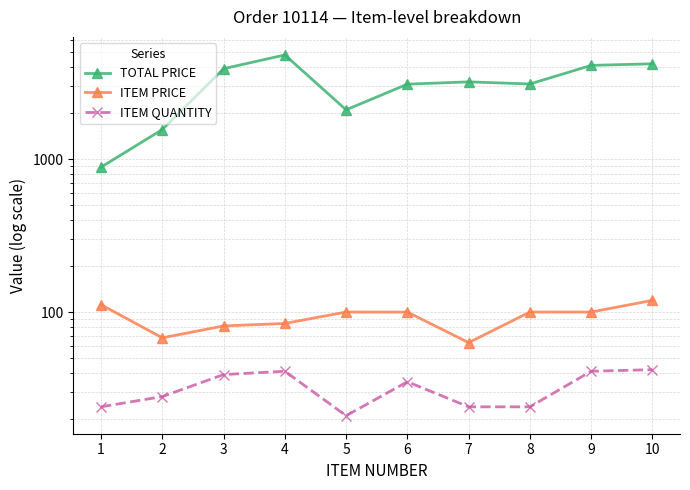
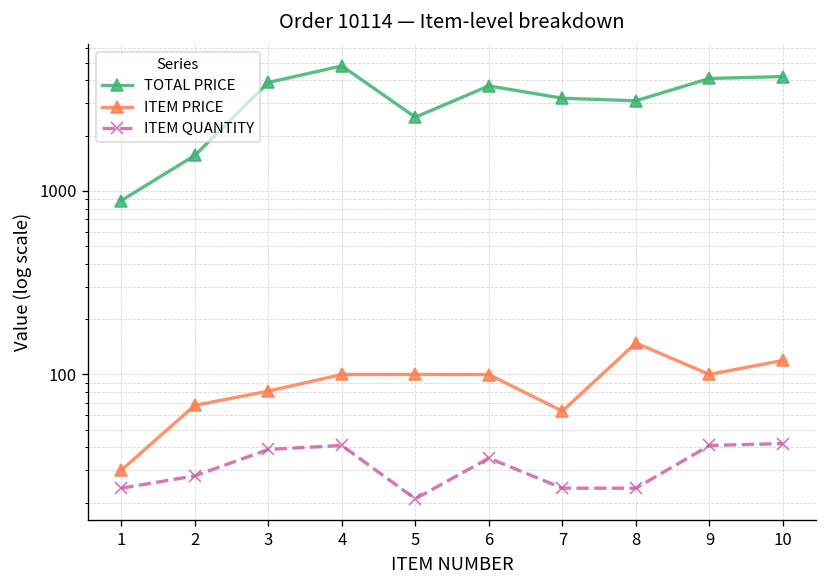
ITEM PRICE, 1: 110 -> 30
ITEM PRICE, 4: 80 -> 100
TOTAL PRICE, 5: 2100 -> 2500
TOTAL PRICE, 6: 3100 -> 3700
ITEM PRICE, 8: 100 -> 150
